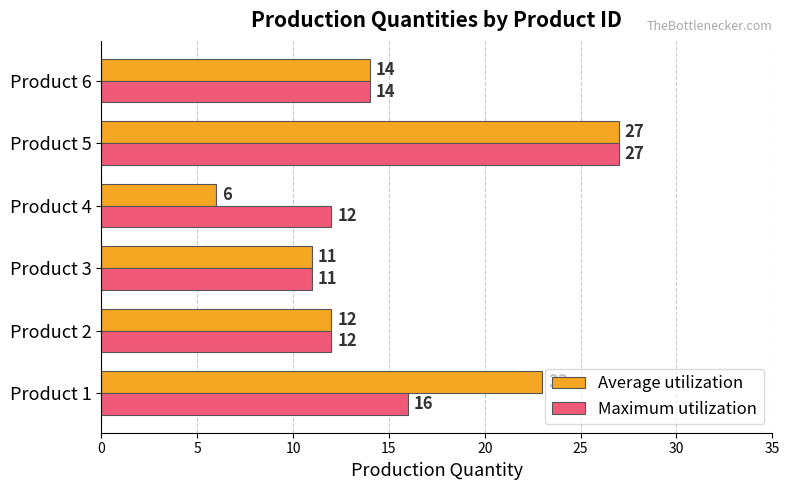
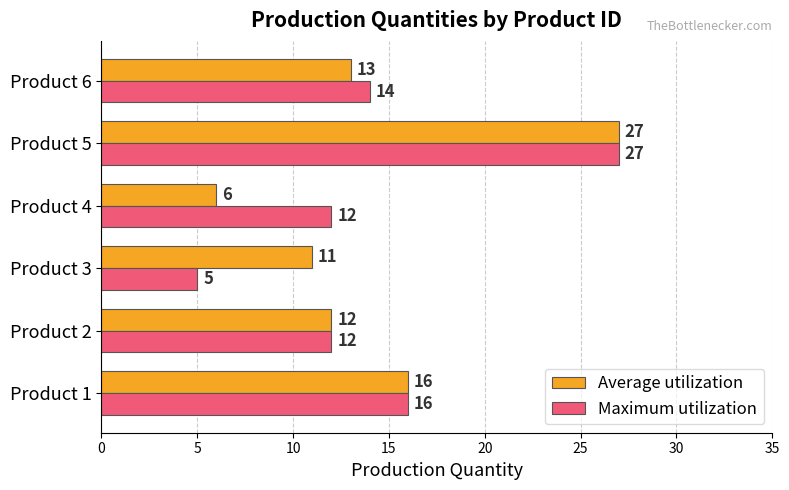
Average utilization, Product 6: 14 -> 13
Maximum utilization, Product 3: 11 -> 5
Average utilization, Product 1: 23 -> 16
